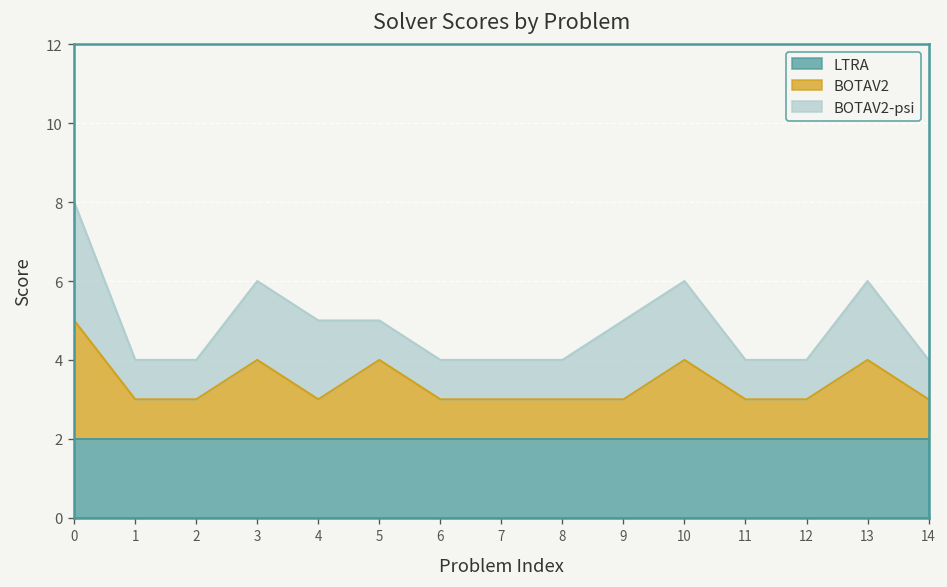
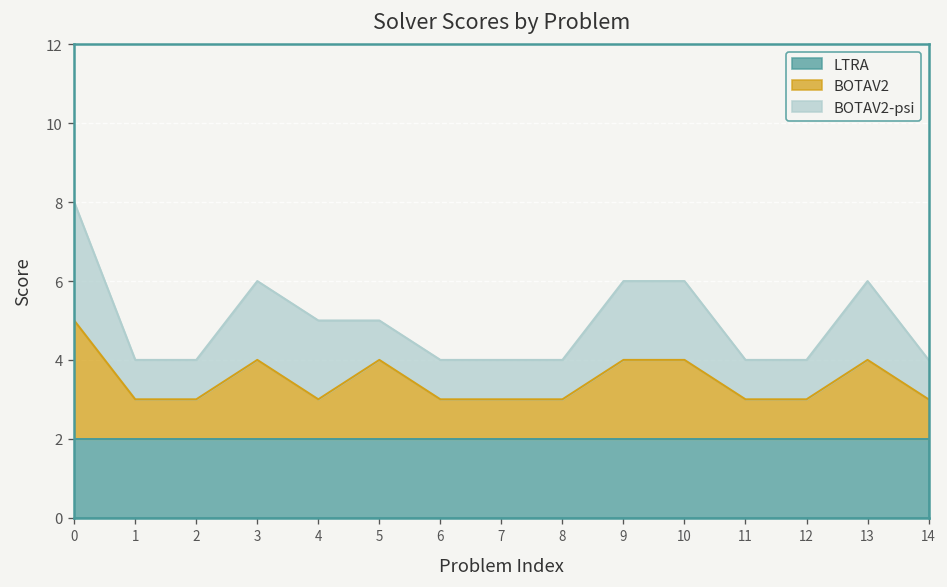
BOTAV2, 9: 3.0 -> 4.0
